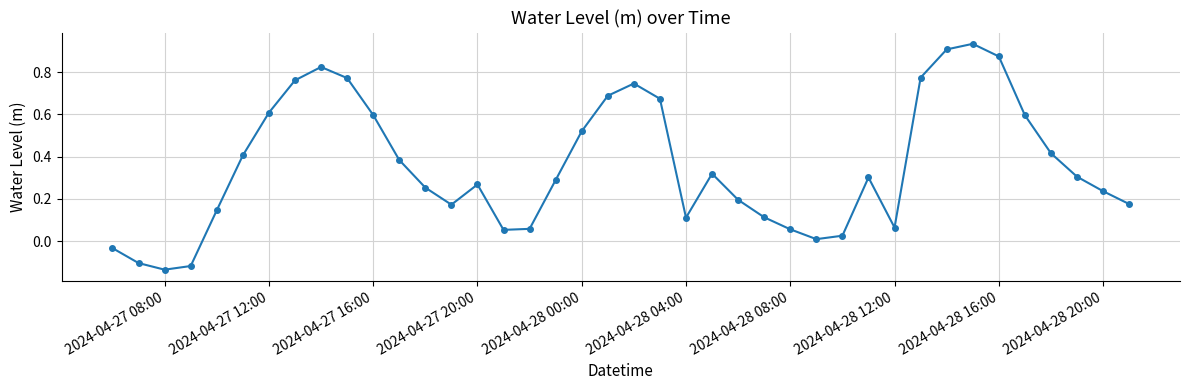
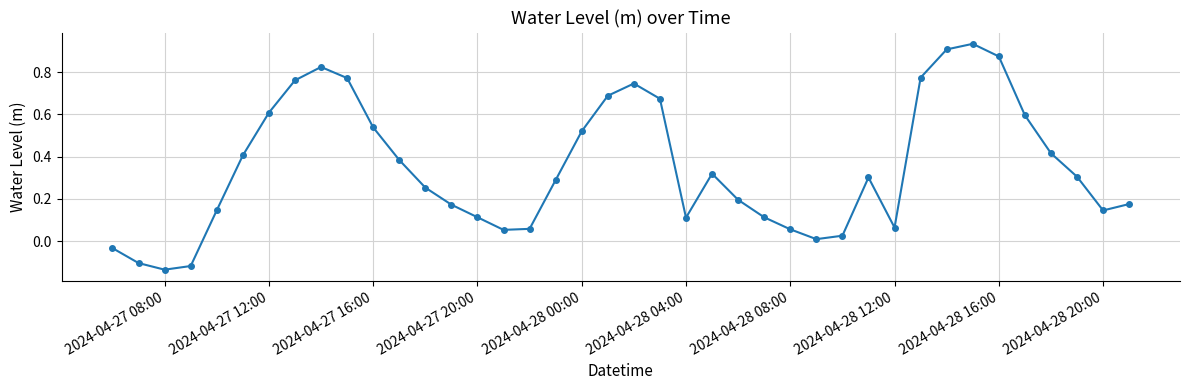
2024-04-27 16:00: 0.60 -> 0.54
2024-04-27 20:00: 0.27 -> 0.11
2024-04-28 20:00: 0.24 -> 0.15
